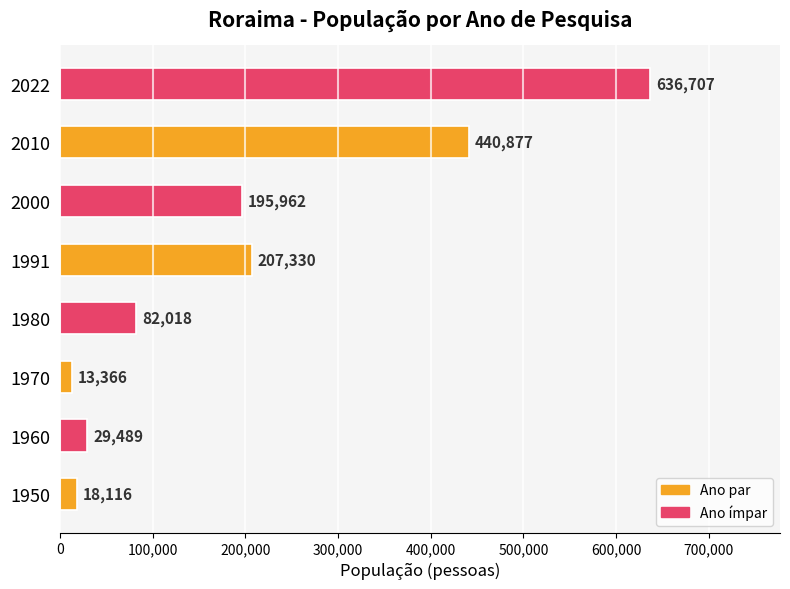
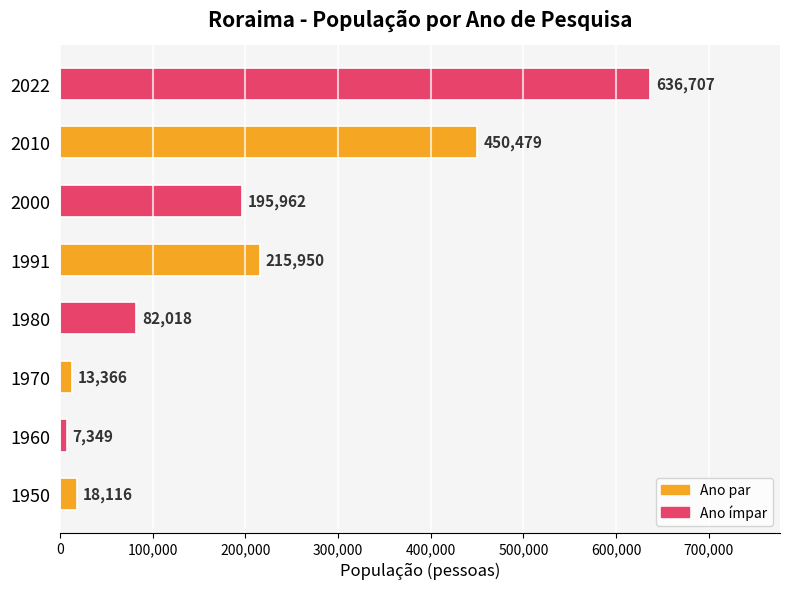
2010: 440,877 -> 450,479
1991: 207,330 -> 215,950
1960: 29,489 -> 7,349
